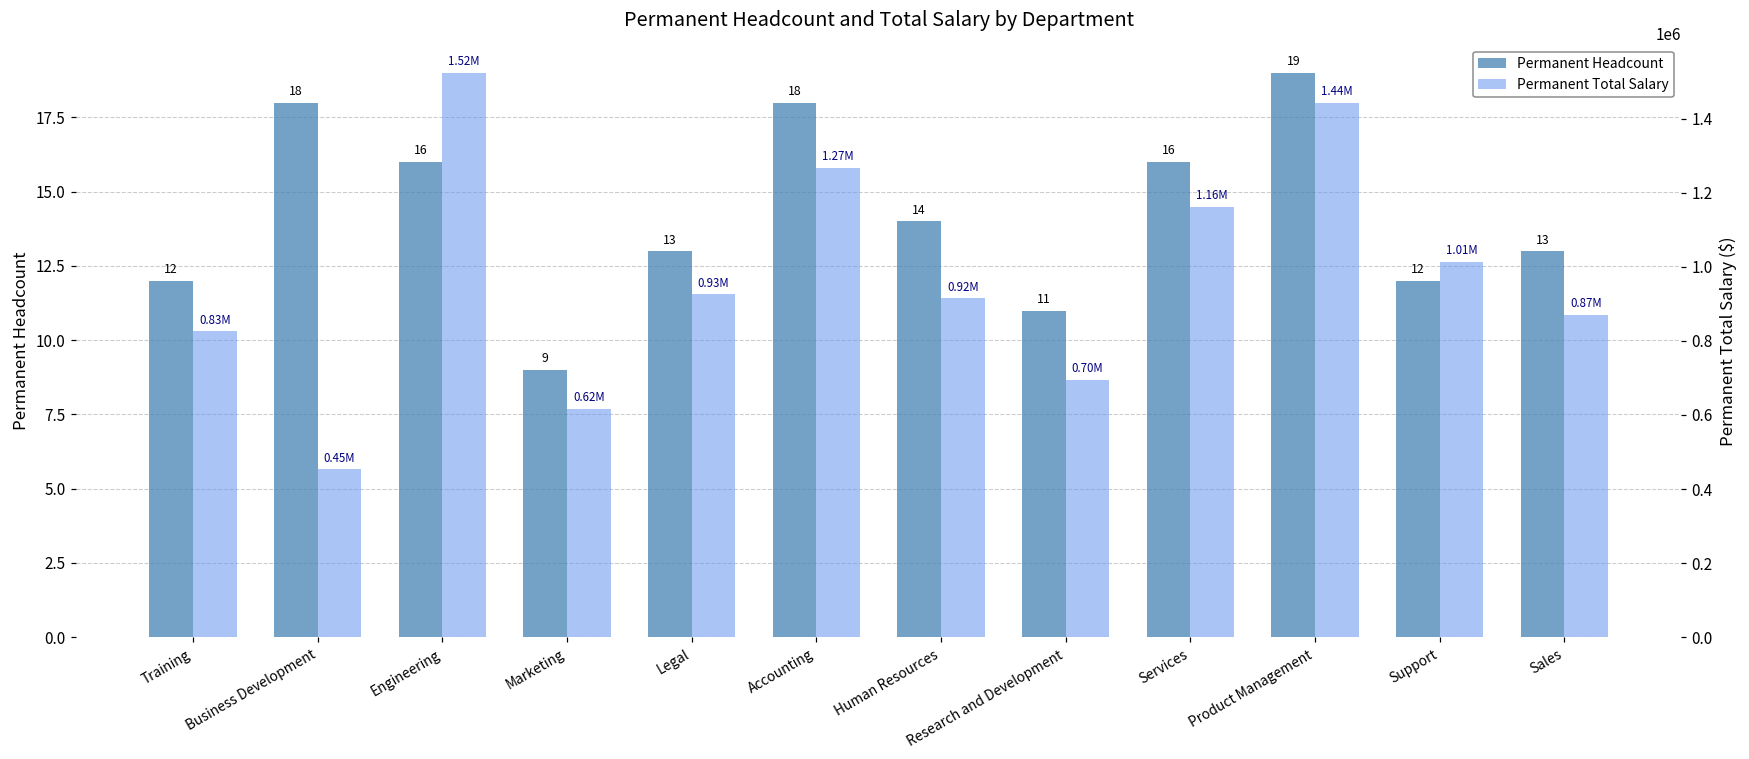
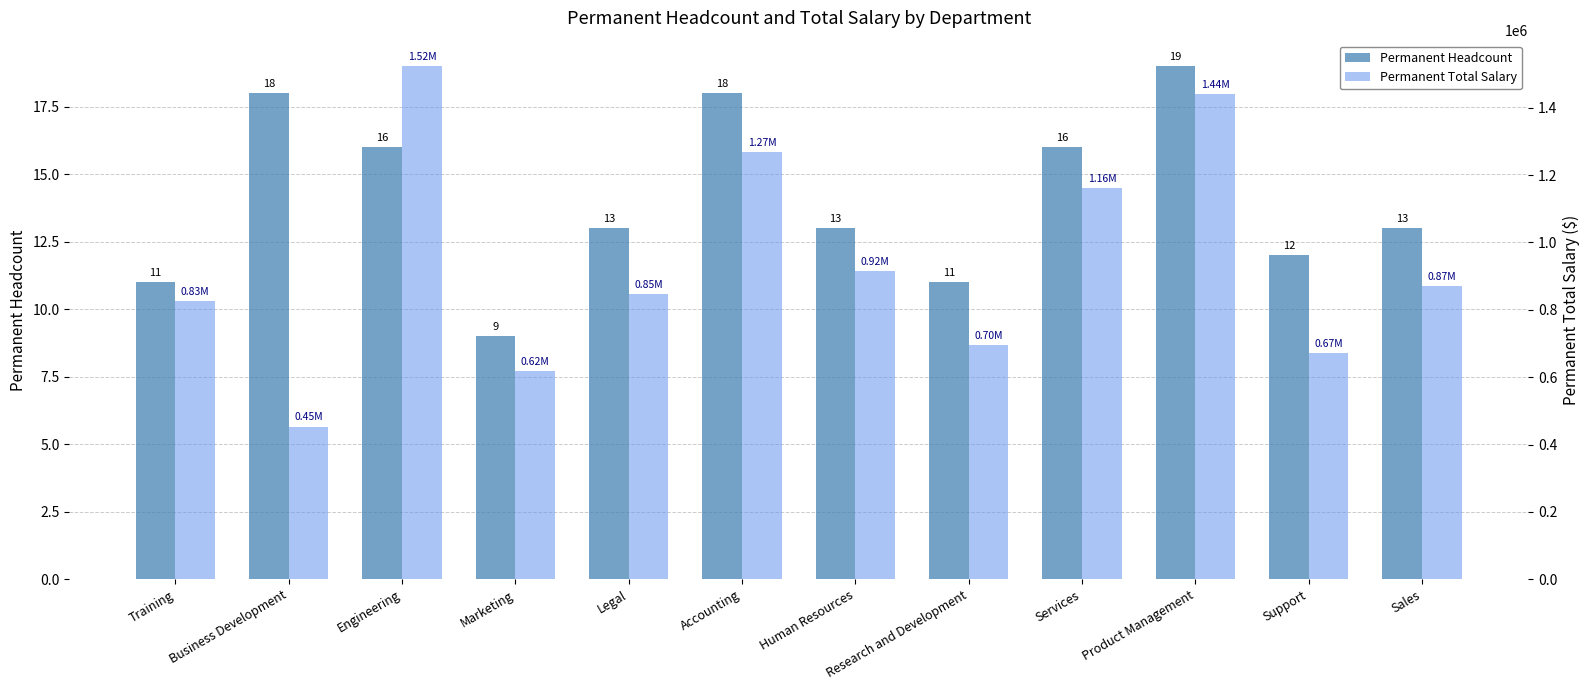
Permanent Headcount, Training: 12 -> 11
Permanent Headcount, Human Resources: 14 -> 13
Permanent Total Salary, Legal: 0.93M -> 0.85M
Permanent Total Salary, Support: 1.01M -> 0.67M
